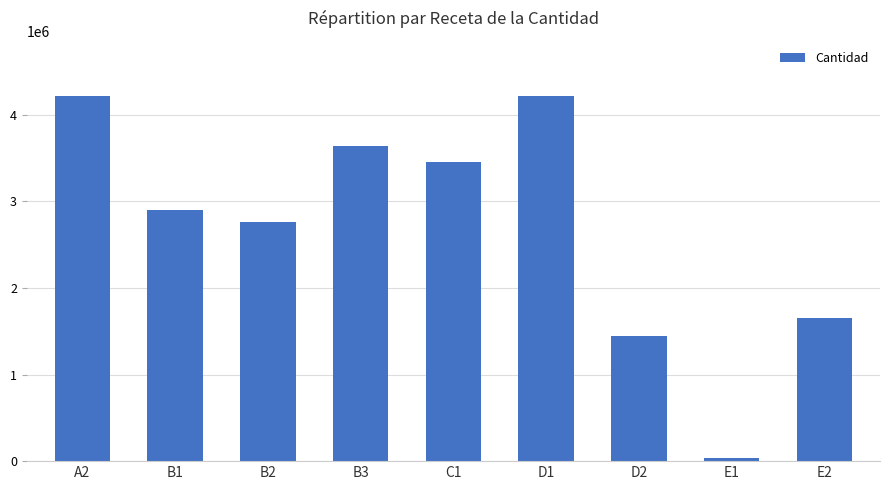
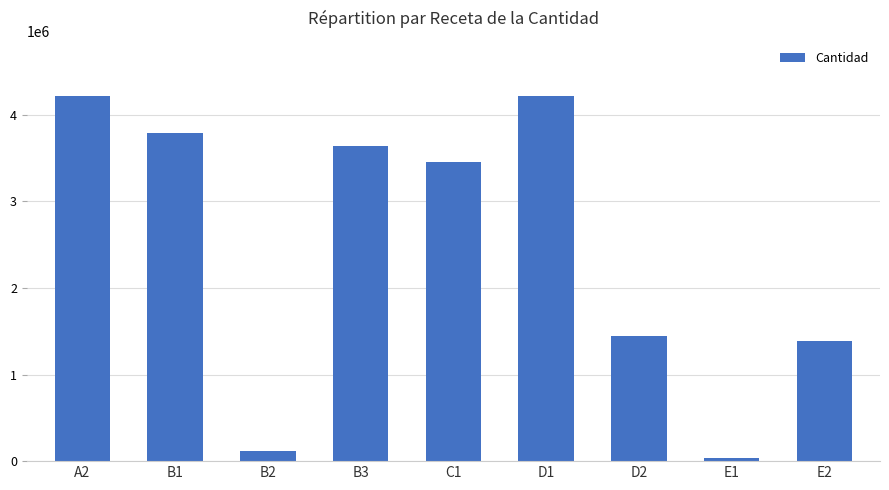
B1: 2900000 -> 3800000
B2: 2800000 -> 100000
E2: 1600000 -> 1400000
